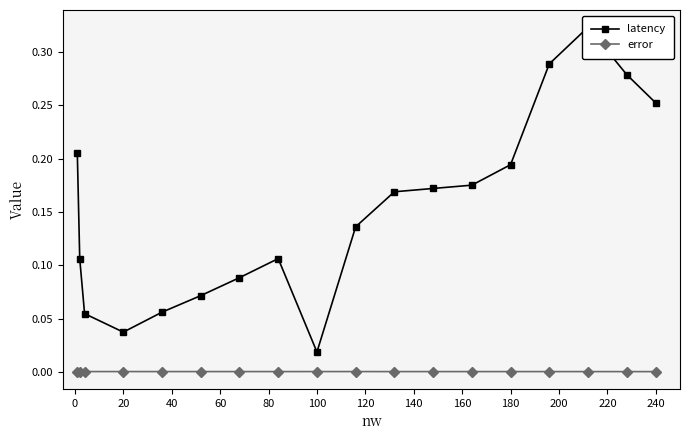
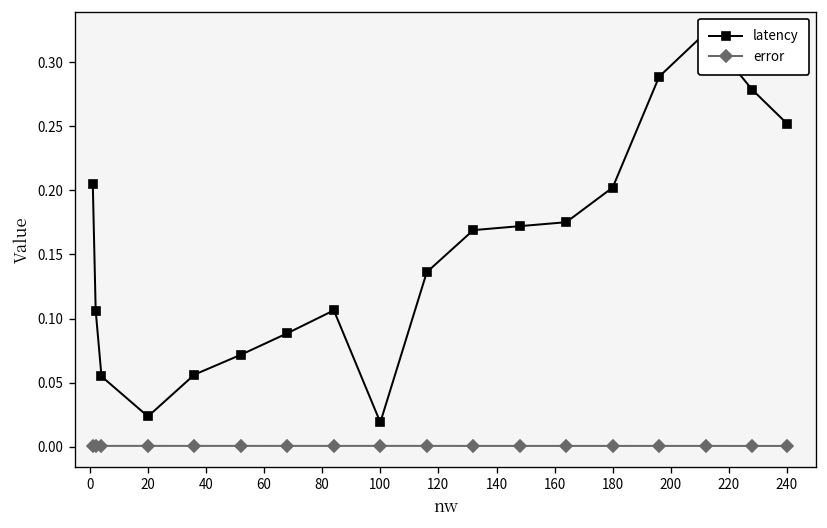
latency, 20: 0.038 -> 0.024
latency, 180: 0.194 -> 0.202
